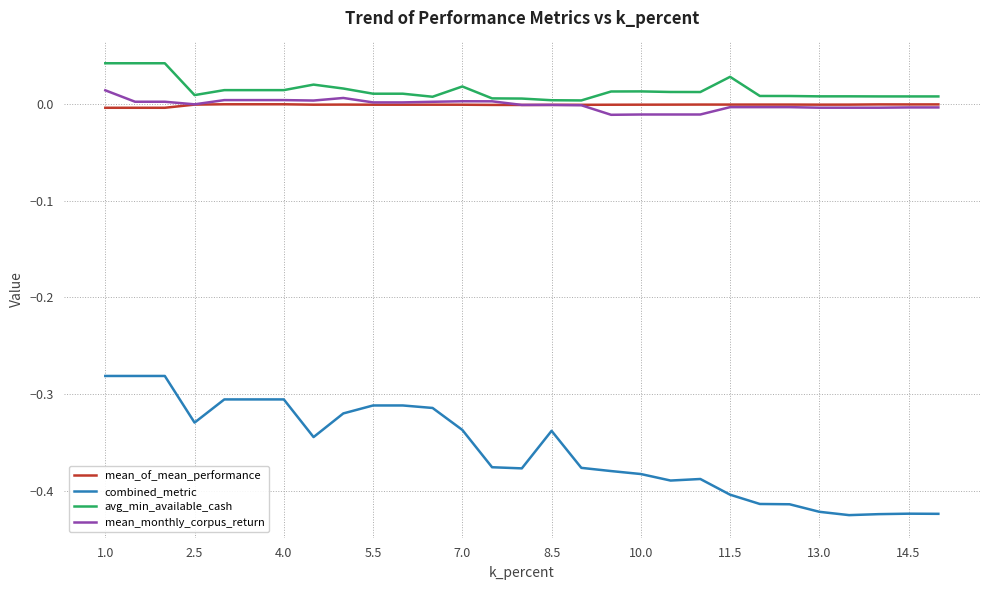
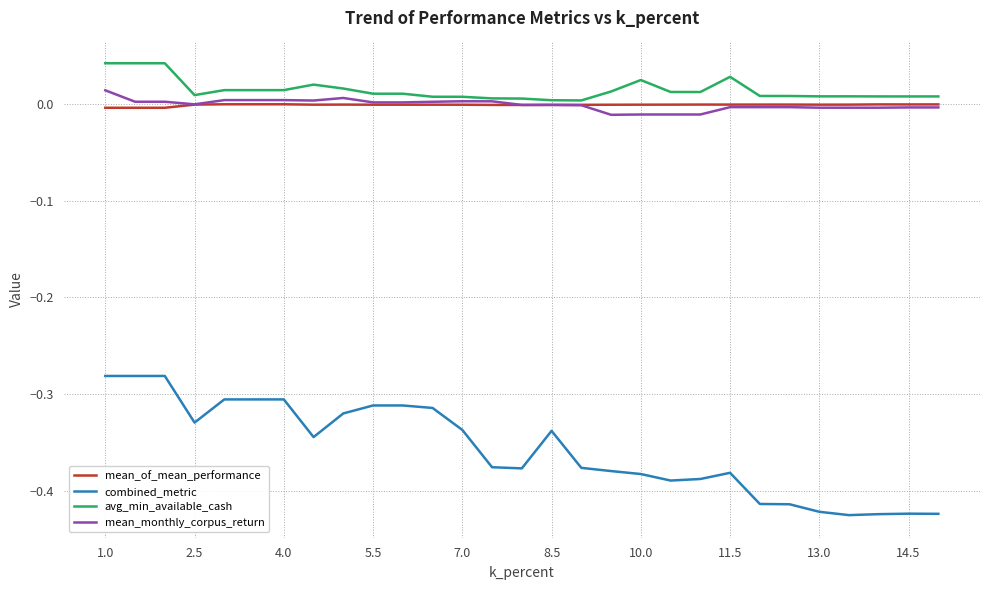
avg_min_available_cash, 7.0: 0.02 -> 0.01
avg_min_available_cash, 10.0: 0.01 -> 0.02
combined_metric, 11.5: -0.40 -> -0.38
